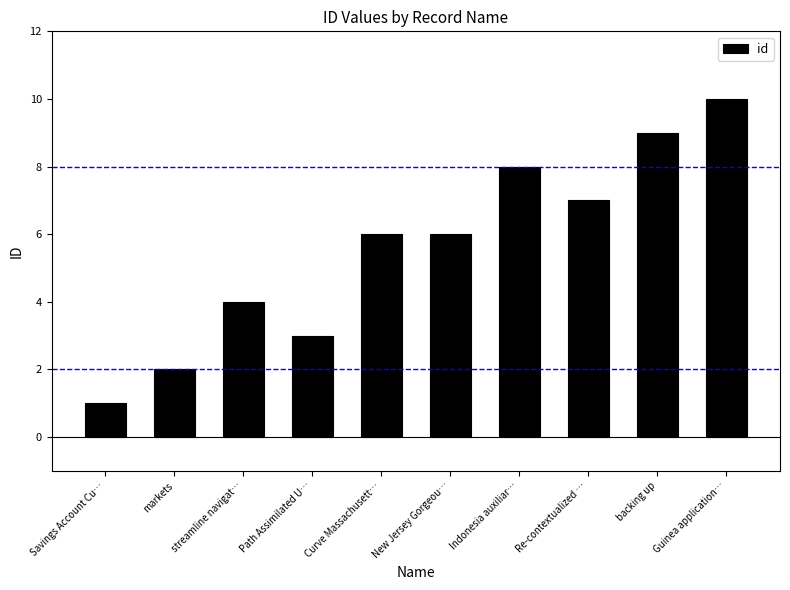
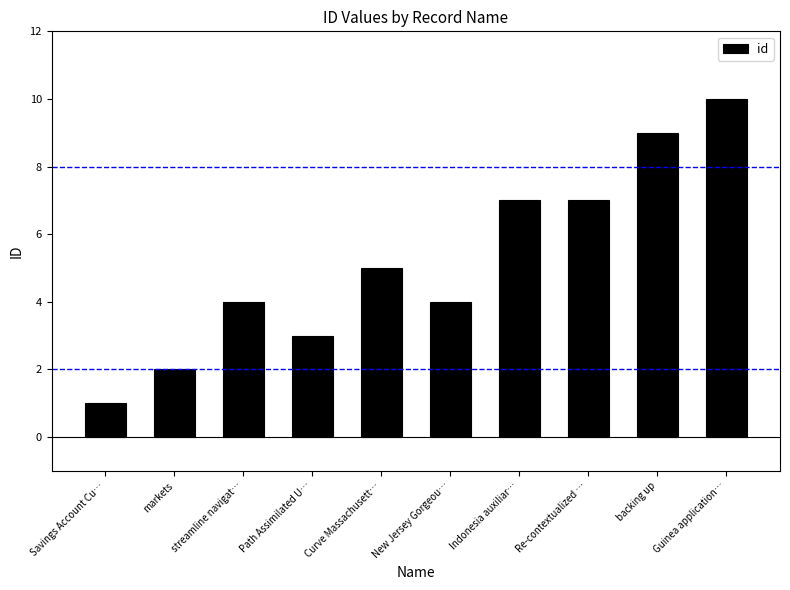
Curve Massachusett…: 6 -> 5
New Jersey Gorgeou…: 6 -> 4
Indonesia auxiliar…: 8 -> 7
